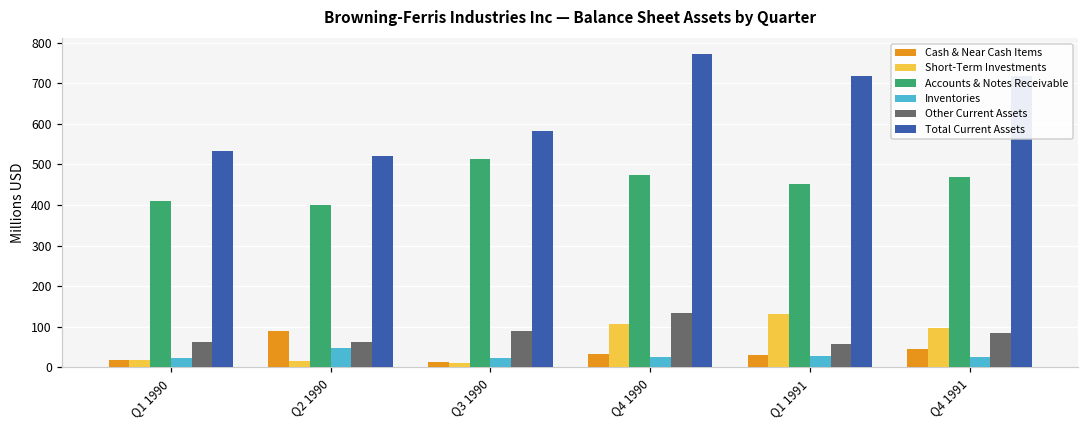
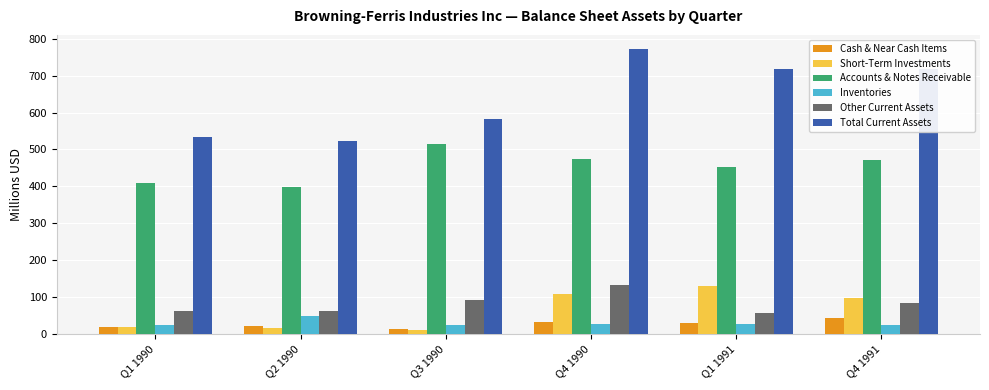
Cash & Near Cash Items, Q2 1990: 90 -> 20
